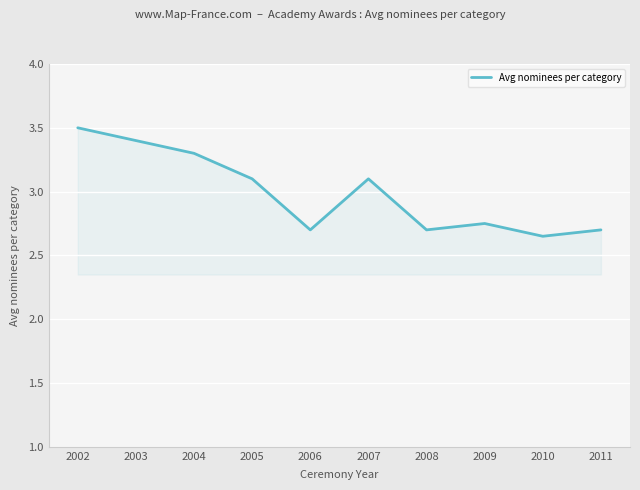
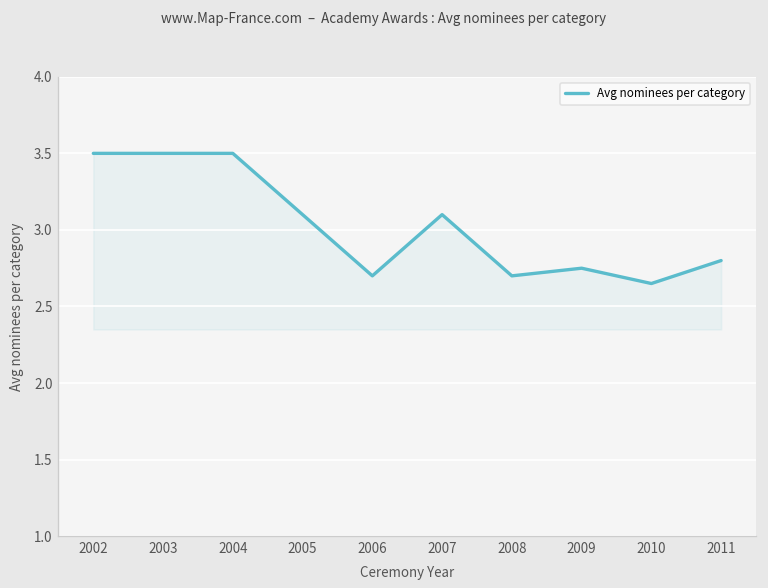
2003: 3.4 -> 3.5
2004: 3.3 -> 3.5
2011: 2.7 -> 2.8
